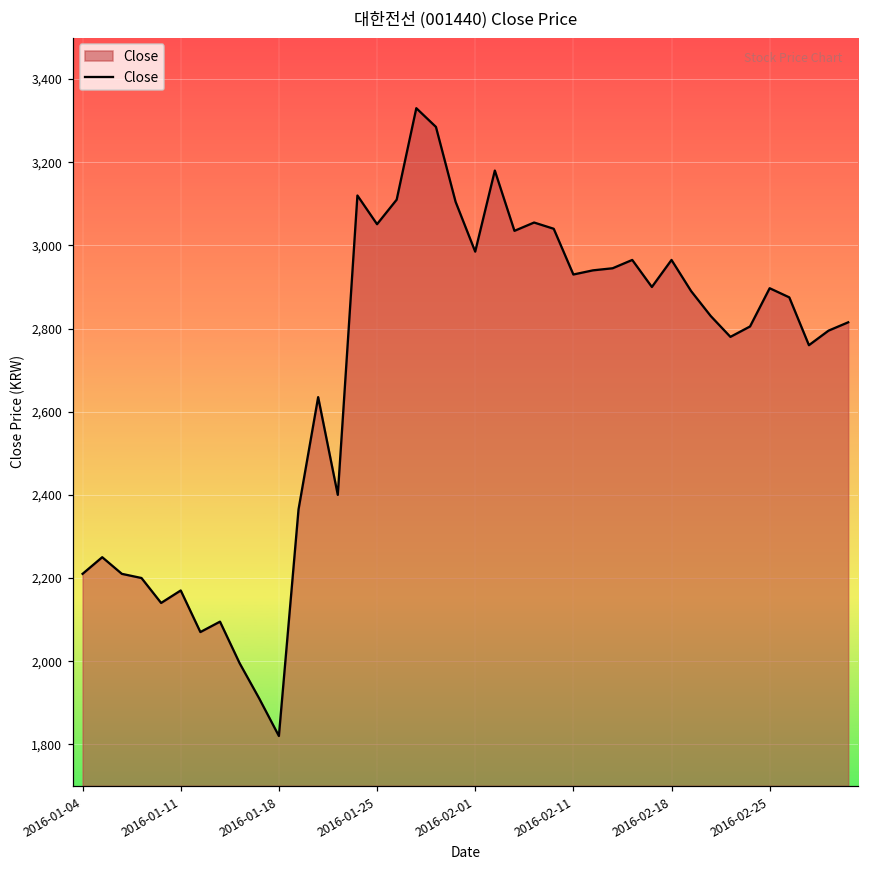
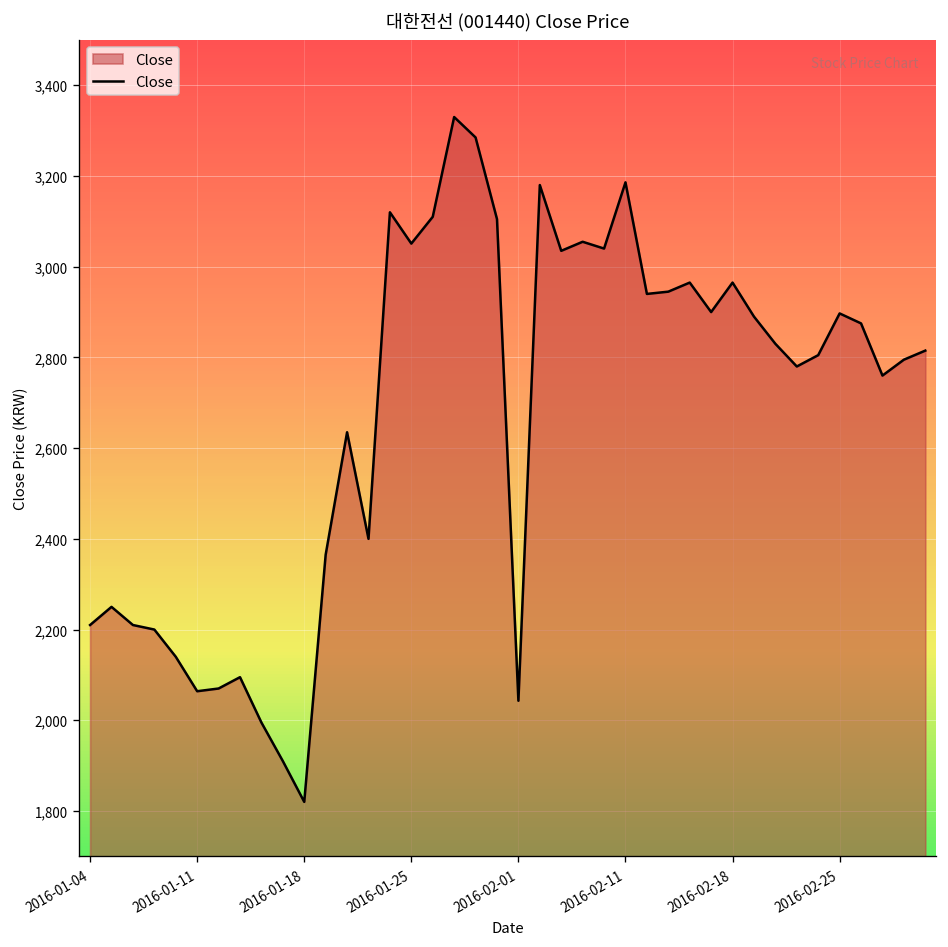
2016-01-11: 2,170 -> 2,060
2016-02-01: 2,990 -> 2,040
2016-02-11: 2,930 -> 3,190
